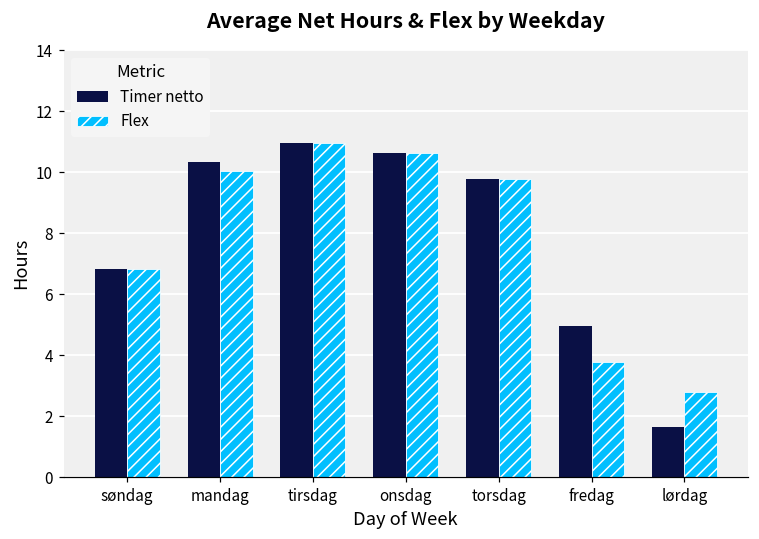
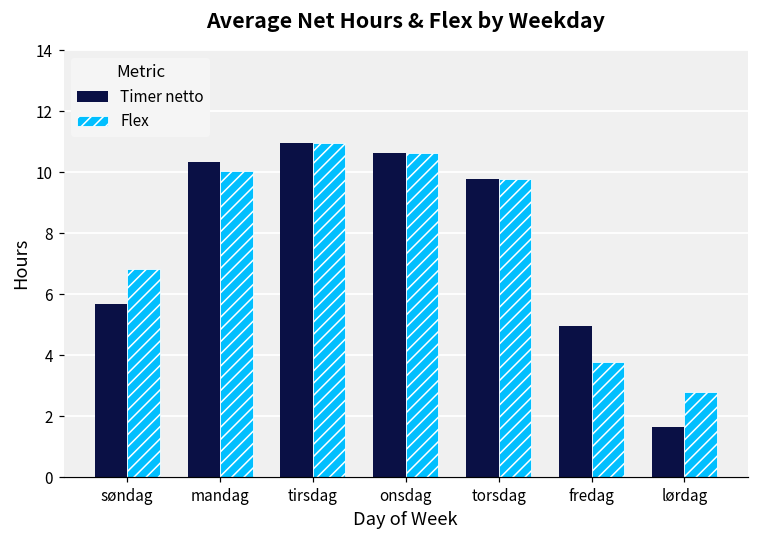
Timer netto, søndag: 6.8 -> 5.7
